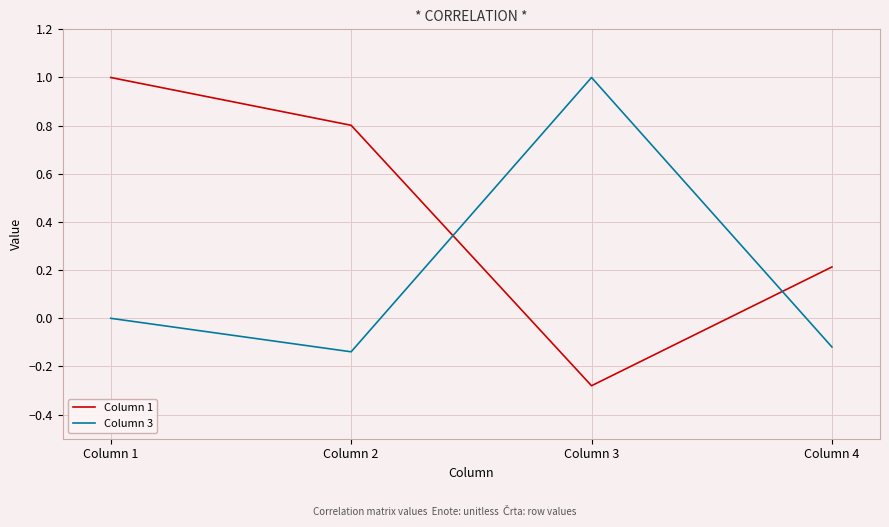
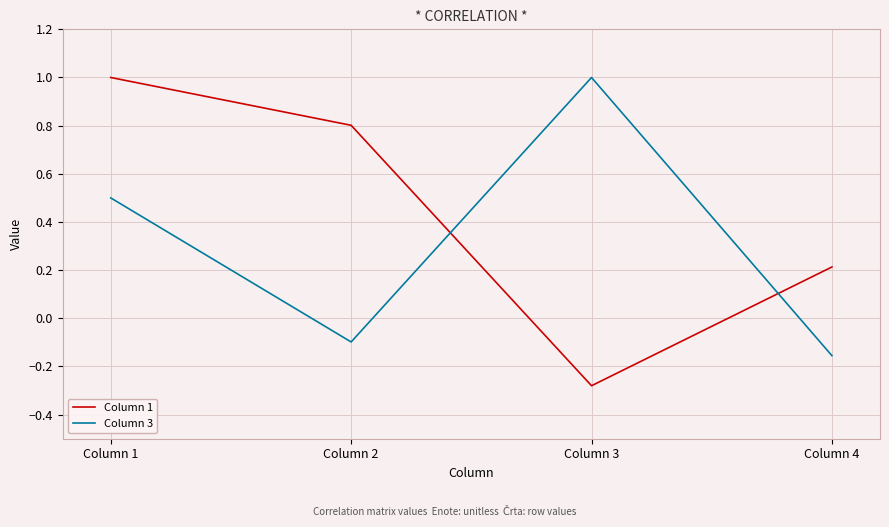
Column 3, Column 1: 0.0 -> 0.5
Column 3, Column 2: -0.14 -> -0.10
Column 3, Column 4: -0.12 -> -0.16
